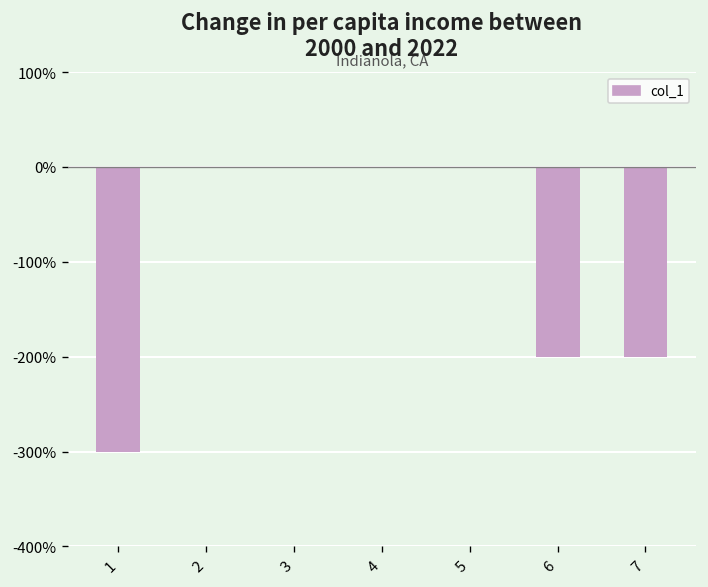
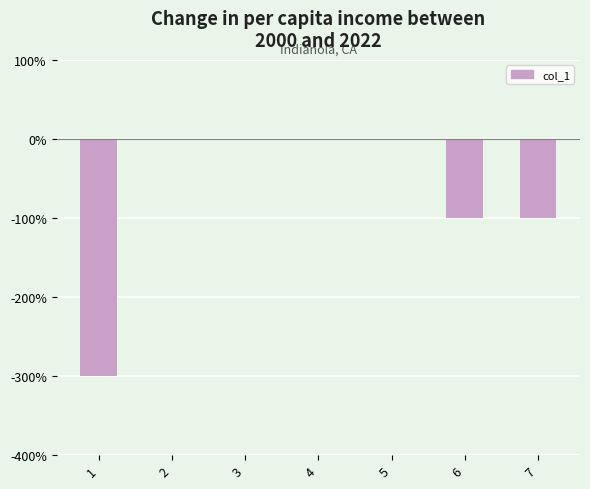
6: -200% -> -100%
7: -200% -> -100%
